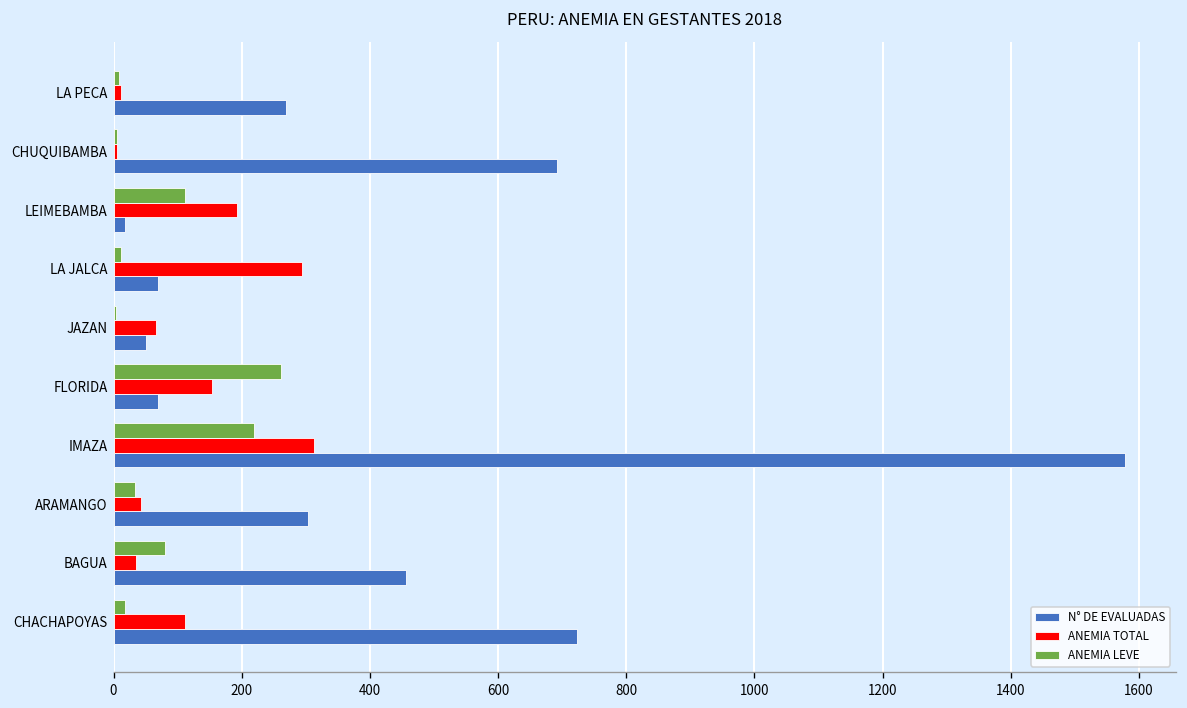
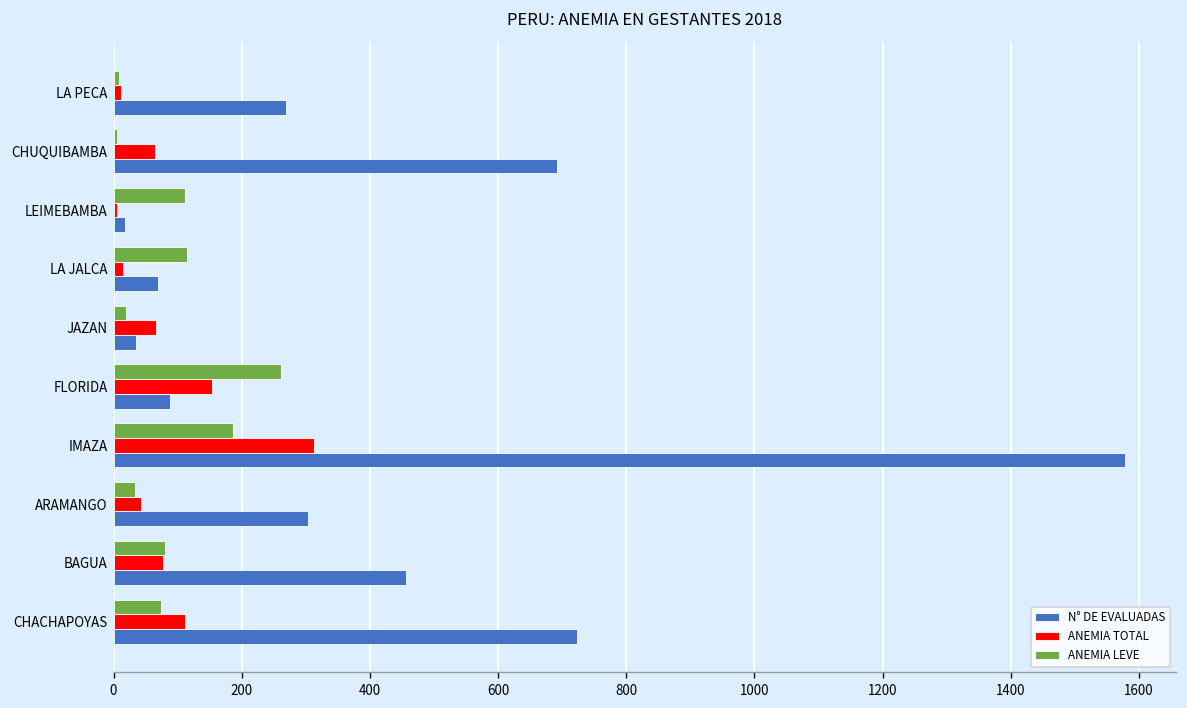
ANEMIA TOTAL, CHUQUIBAMBA: 10 -> 60
ANEMIA TOTAL, LEIMEBAMBA: 190 -> 10
ANEMIA LEVE, LA JALCA: 10 -> 120
ANEMIA TOTAL, LA JALCA: 290 -> 20
ANEMIA LEVE, JAZAN: 0 -> 20
N° DE EVALUADAS, JAZAN: 50 -> 40
N° DE EVALUADAS, FLORIDA: 70 -> 90
ANEMIA LEVE, IMAZA: 220 -> 190
ANEMIA TOTAL, BAGUA: 40 -> 80
ANEMIA LEVE, CHACHAPOYAS: 20 -> 70
